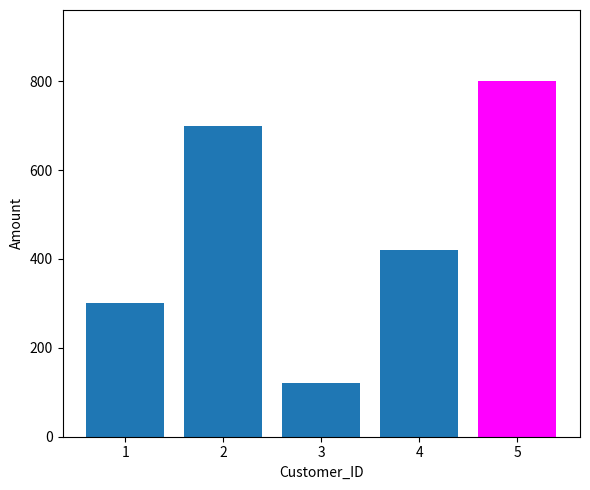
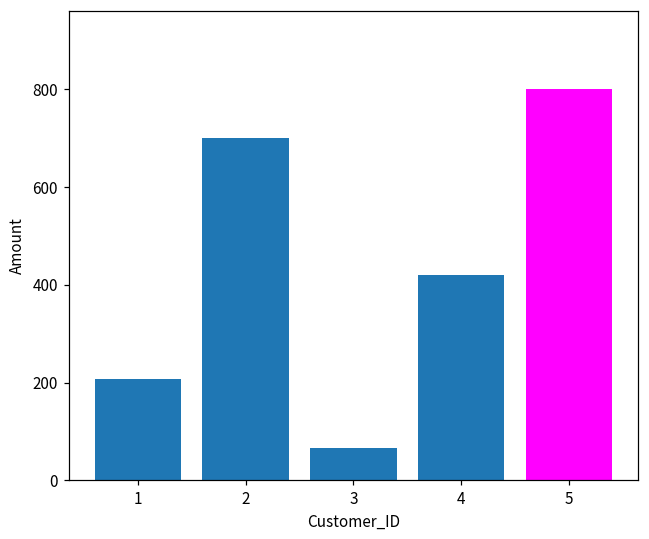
1: 300 -> 210
3: 120 -> 70
